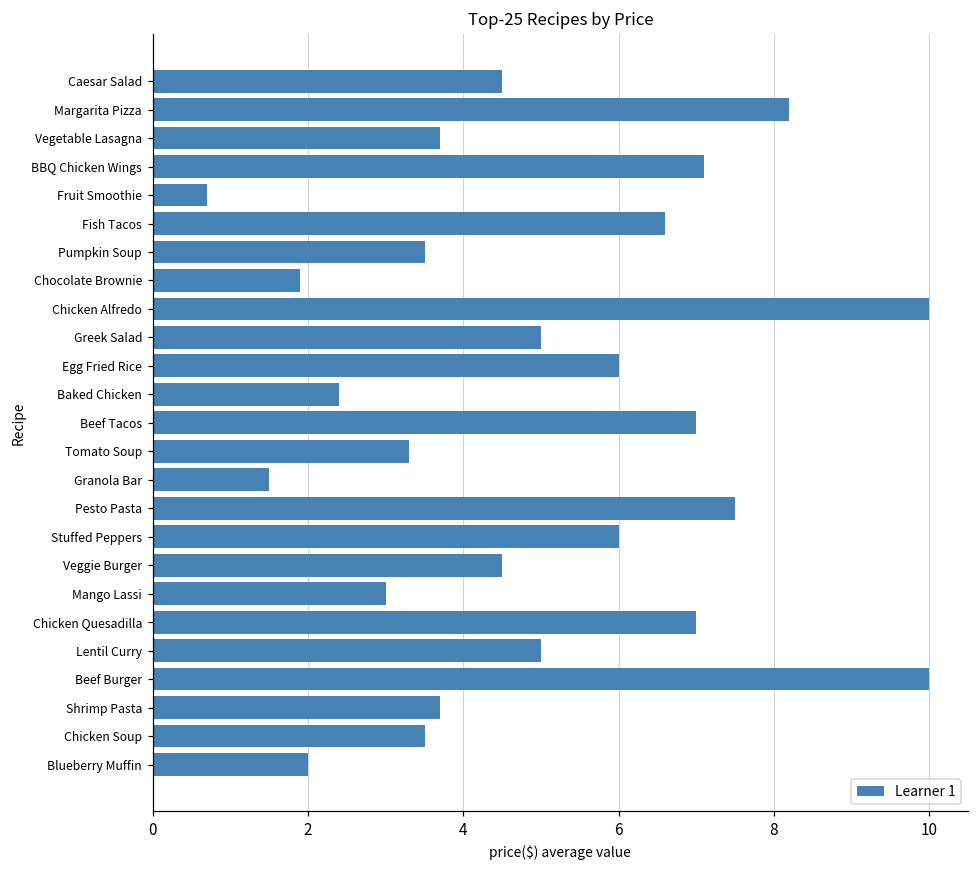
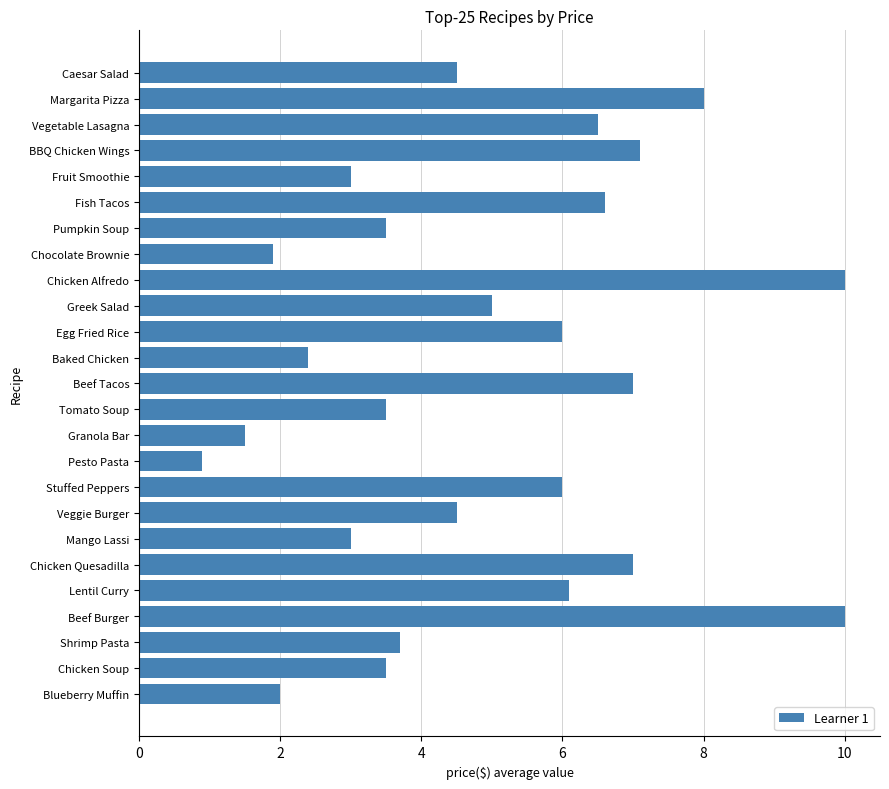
Margarita Pizza: 8.2 -> 8.0
Vegetable Lasagna: 3.7 -> 6.5
Fruit Smoothie: 0.7 -> 3.0
Tomato Soup: 3.3 -> 3.5
Pesto Pasta: 7.5 -> 0.9
Lentil Curry: 5.0 -> 6.1
